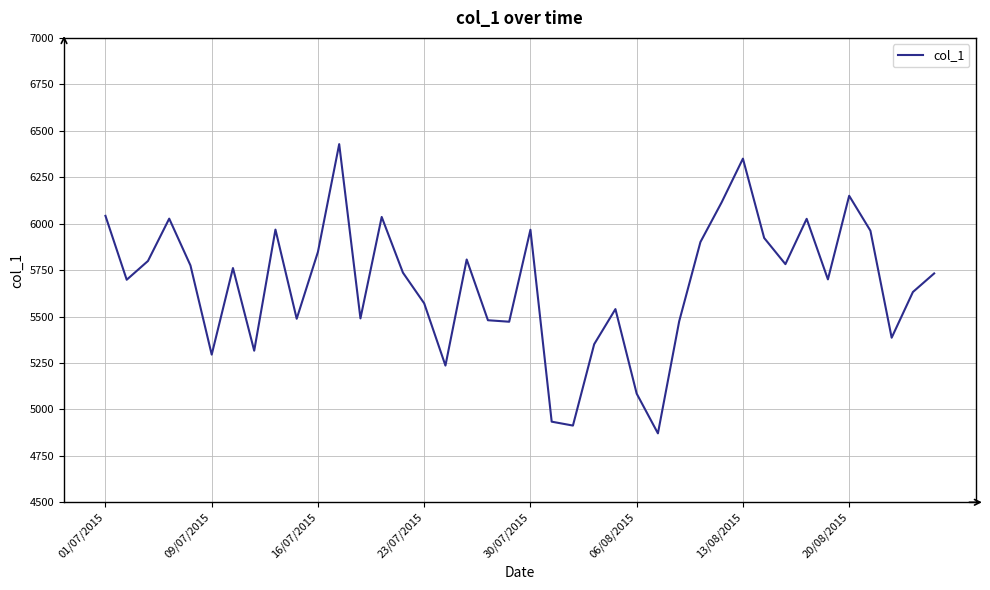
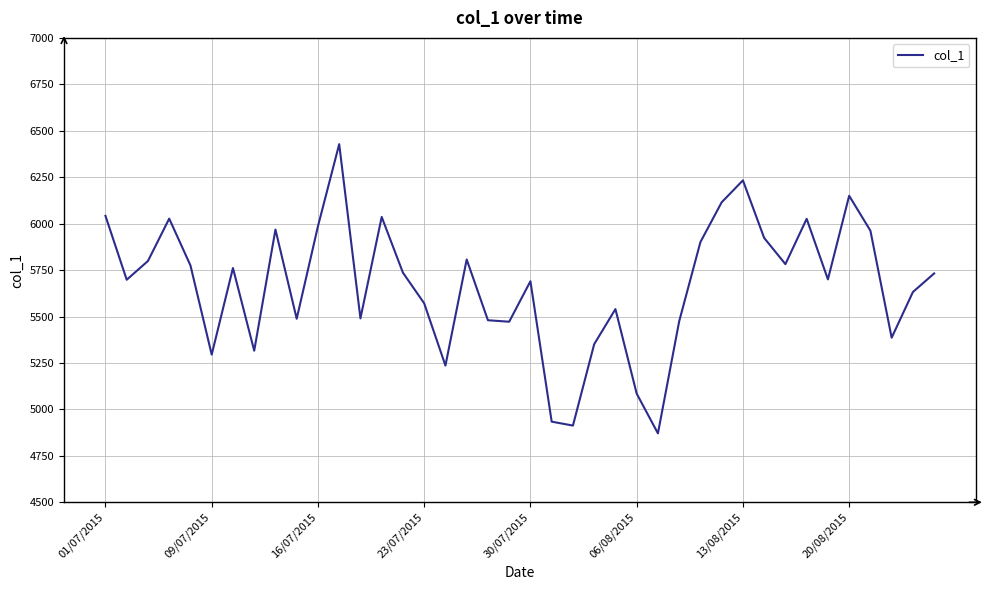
16/07/2015: 5850 -> 5990
30/07/2015: 5970 -> 5690
13/08/2015: 6350 -> 6230
